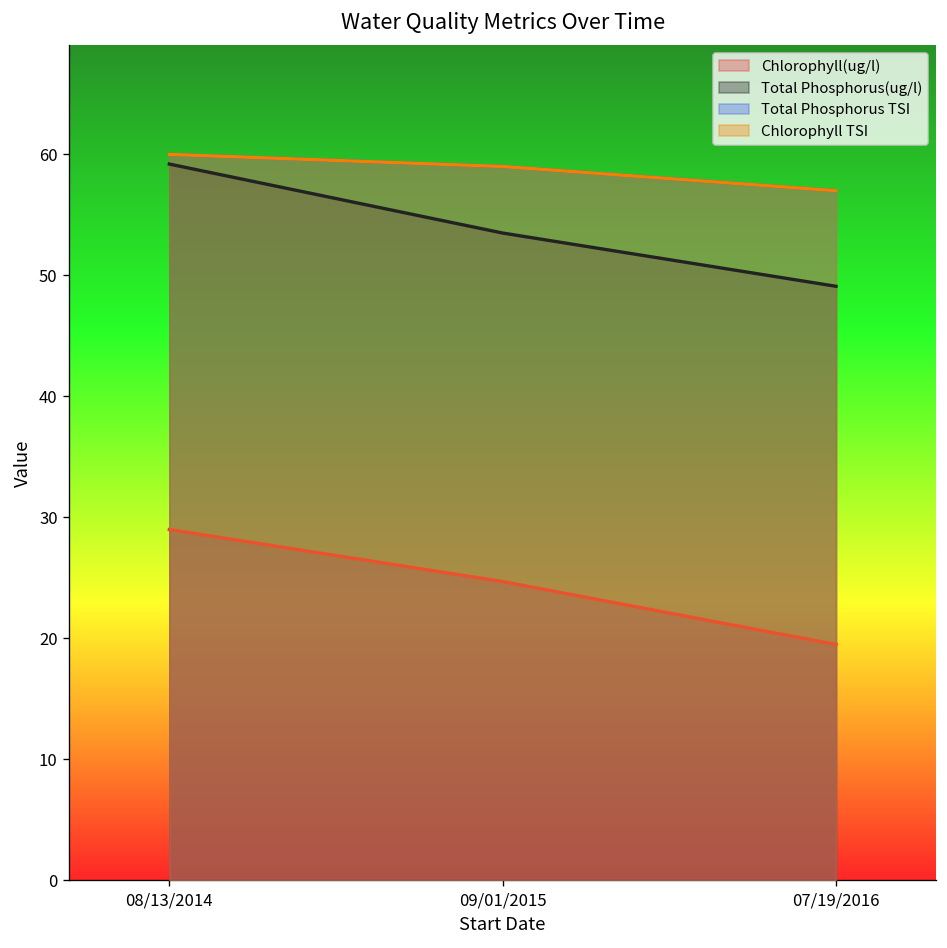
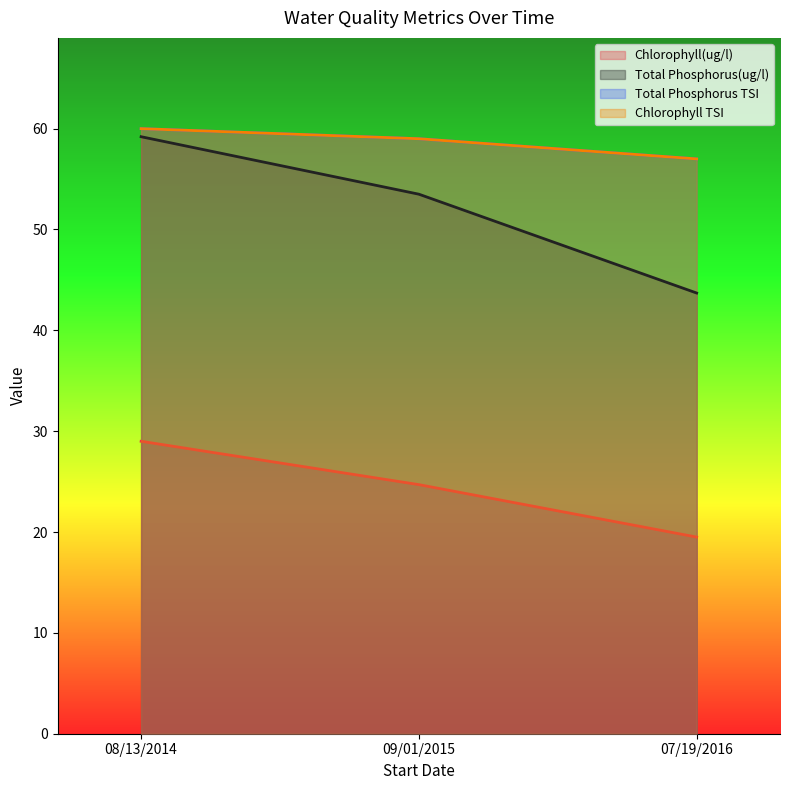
Total Phosphorus(ug/l), 07/19/2016: 49.1 -> 43.7
